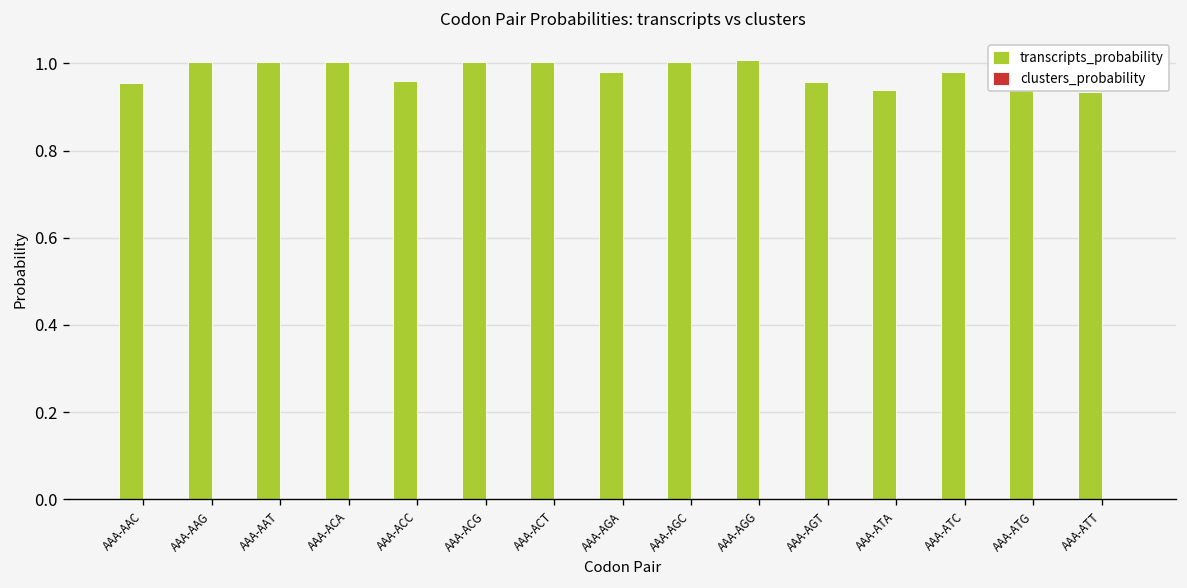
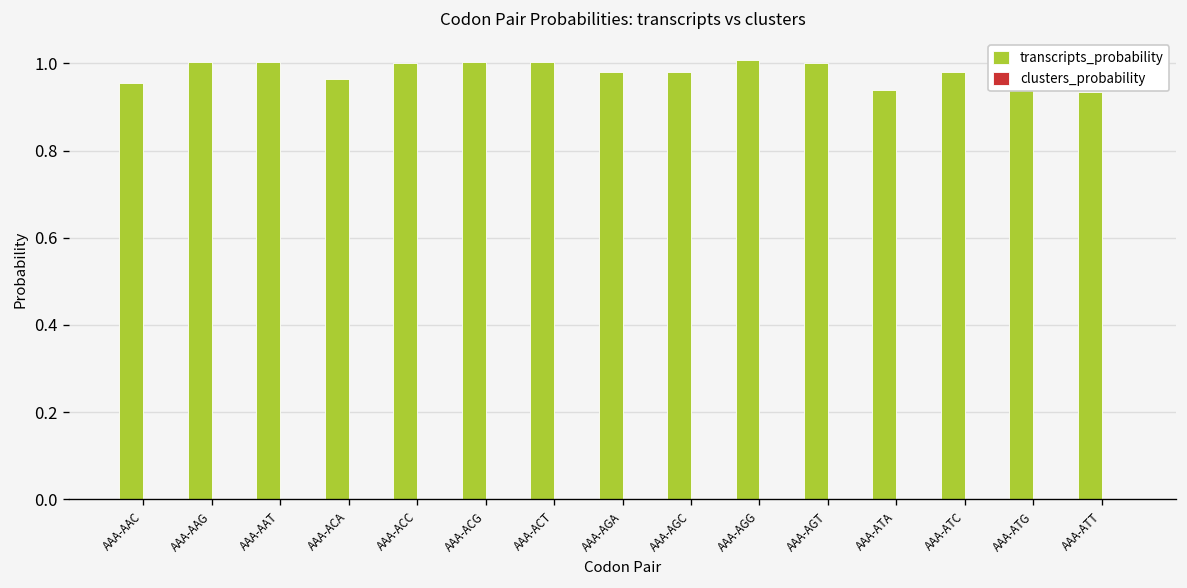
transcripts_probability, AAA-ACA: 1.00 -> 0.96
transcripts_probability, AAA-ACC: 0.96 -> 1.00
transcripts_probability, AAA-AGC: 1.00 -> 0.98
transcripts_probability, AAA-AGT: 0.96 -> 1.00
